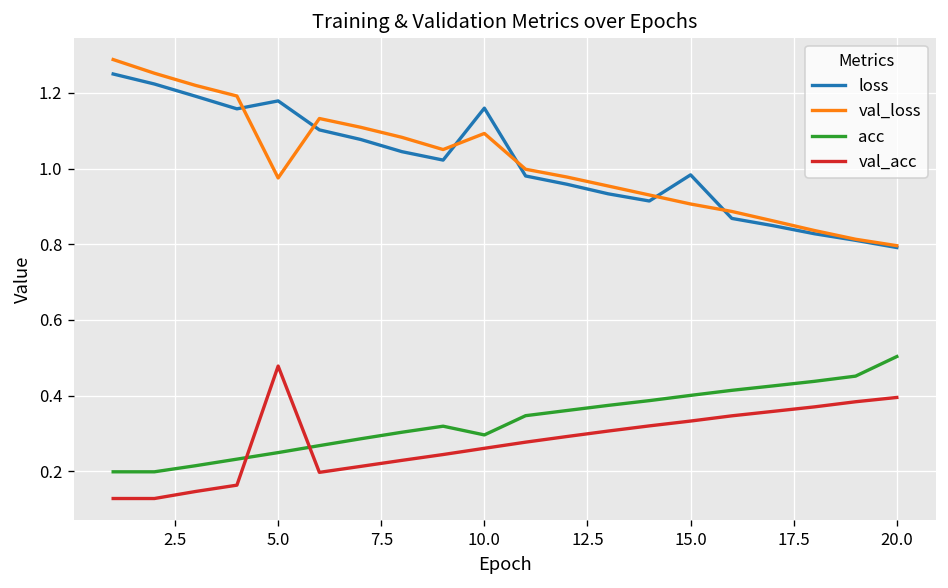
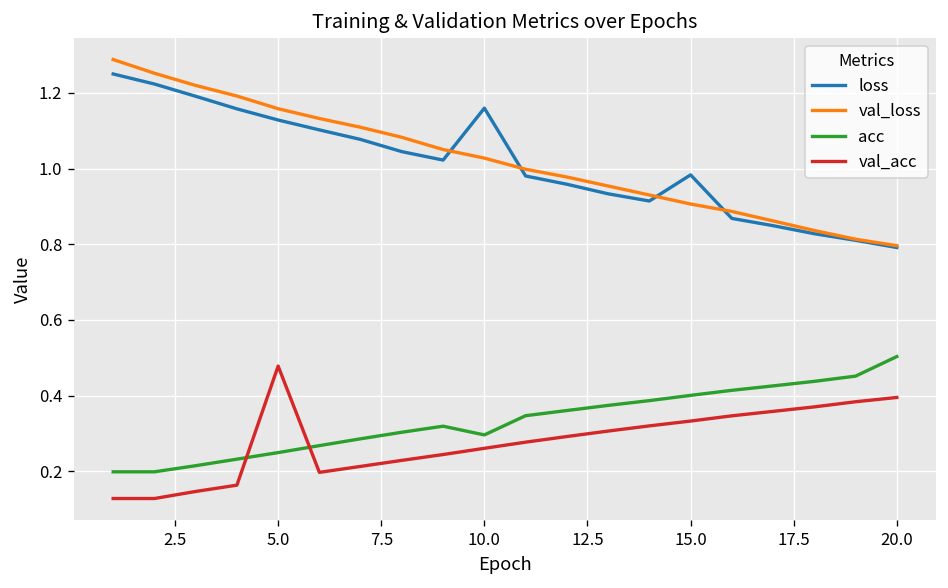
loss, 5.0: 1.18 -> 1.13
val_loss, 5.0: 0.98 -> 1.16
val_loss, 10.0: 1.09 -> 1.03
